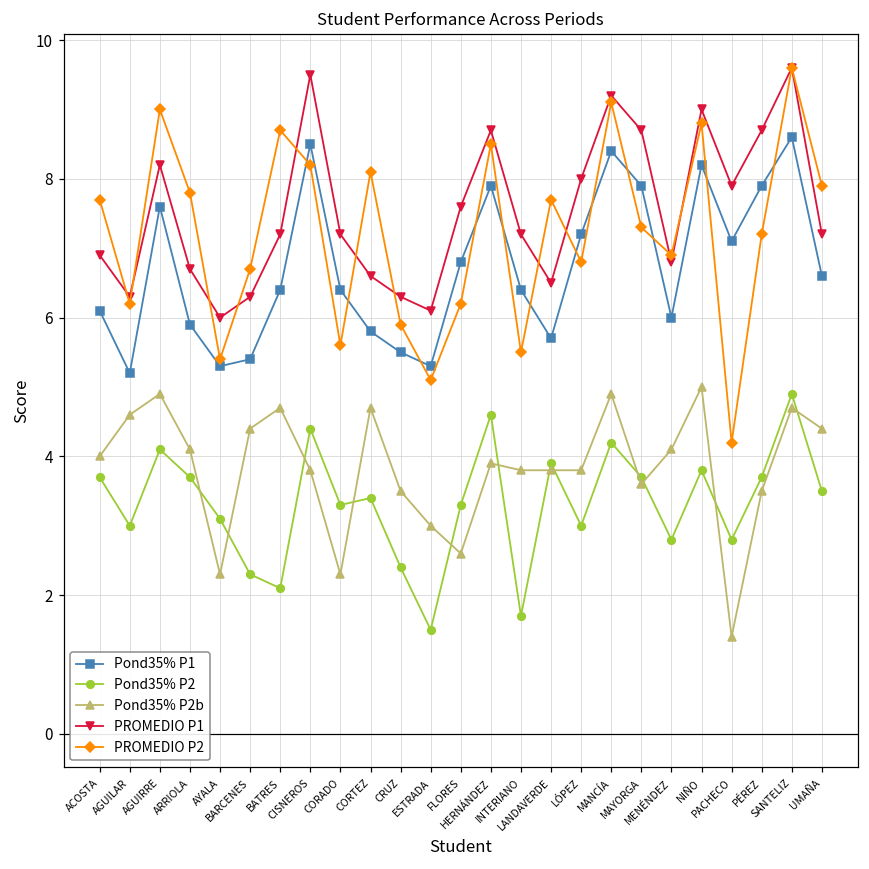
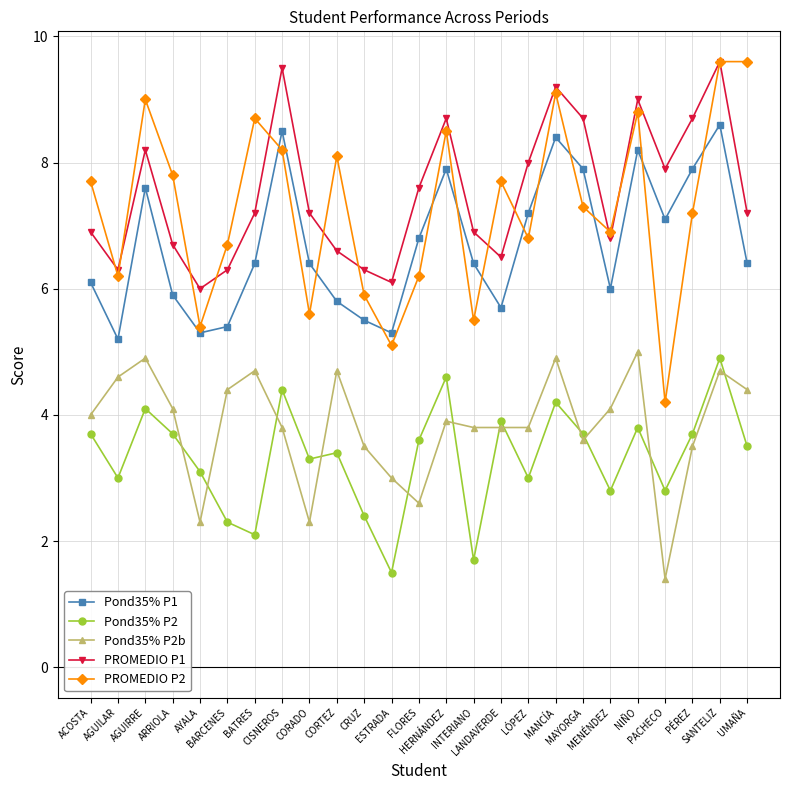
Pond35% P2, FLORES: 3.3 -> 3.6
PROMEDIO P1, INTERIANO: 7.2 -> 6.9
Pond35% P1, UMAÑA: 6.6 -> 6.4
PROMEDIO P2, UMAÑA: 7.9 -> 9.6
